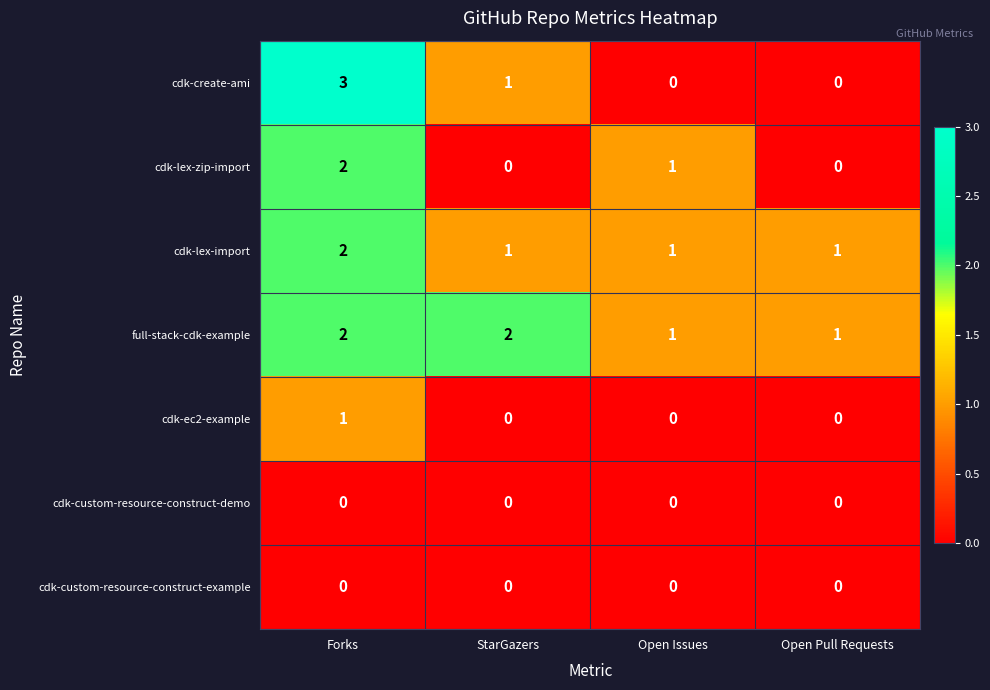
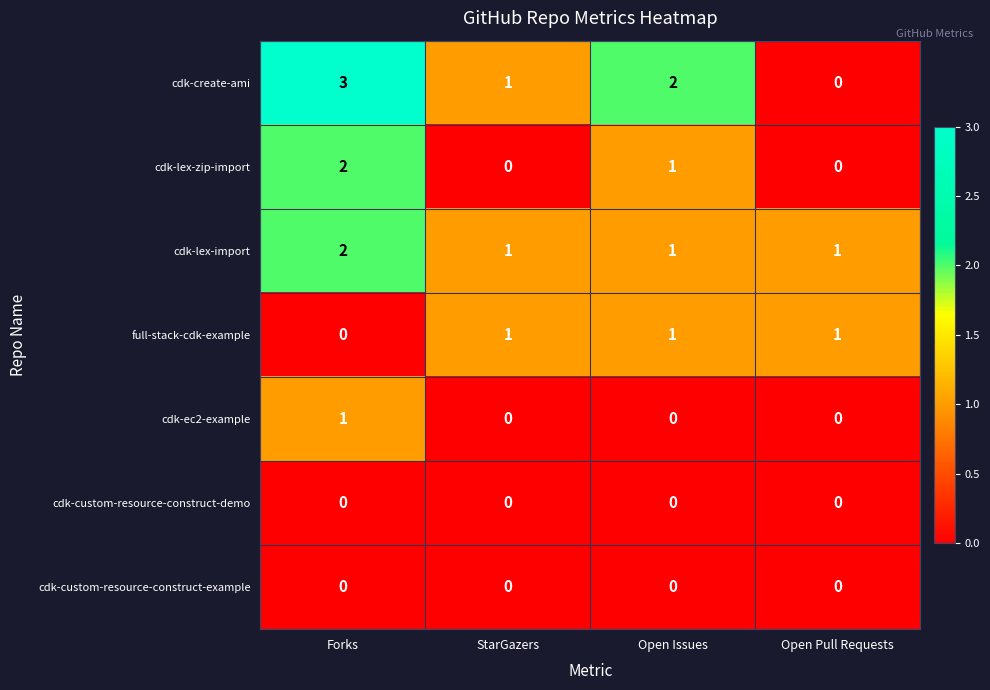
cdk-create-ami, Open Issues: 0 -> 2
full-stack-cdk-example, Forks: 2 -> 0
full-stack-cdk-example, StarGazers: 2 -> 1
